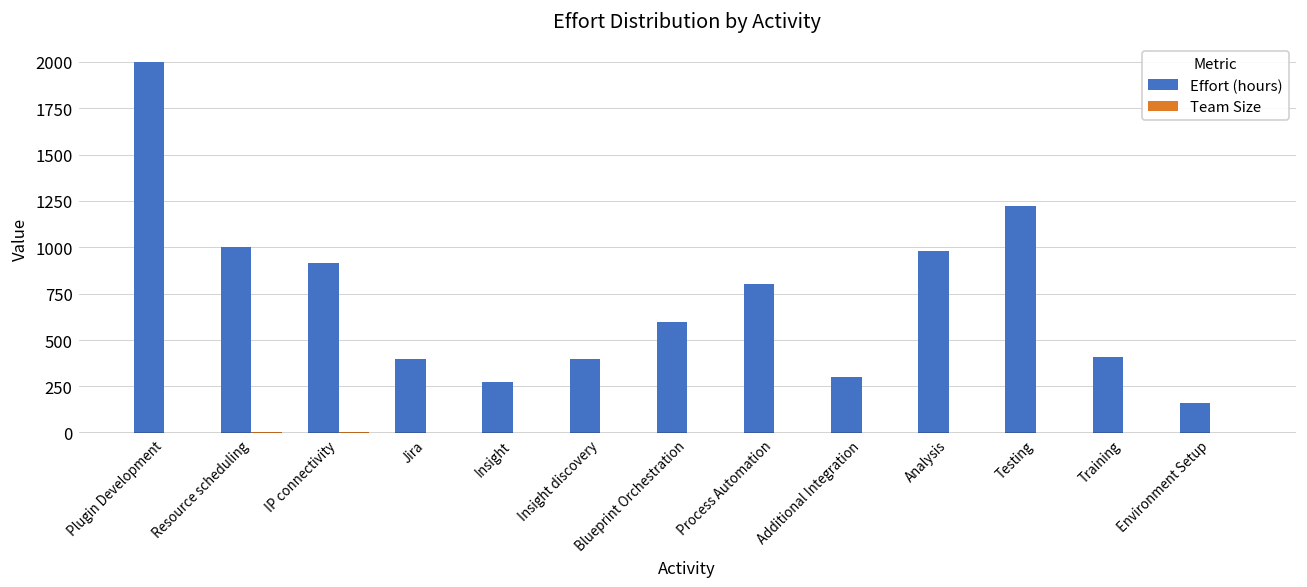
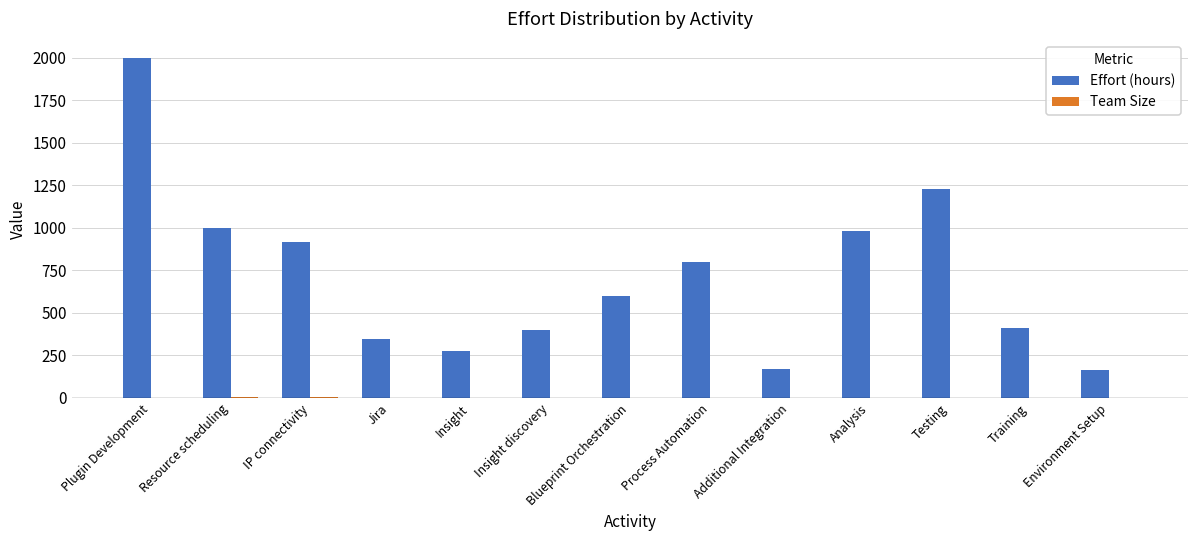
Effort (hours), Jira: 400 -> 340
Effort (hours), Additional Integration: 300 -> 170
